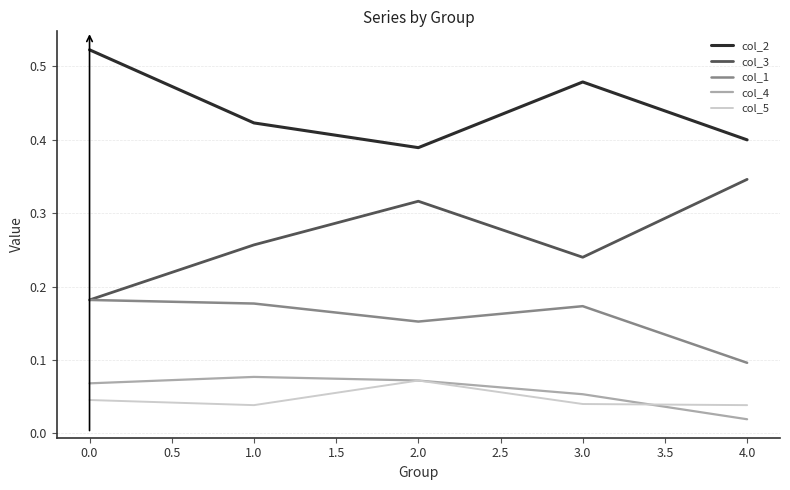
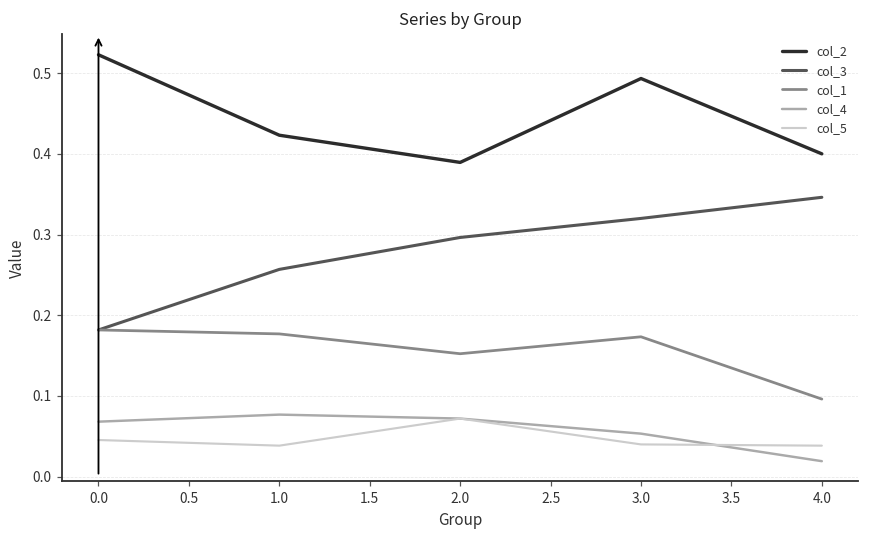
col_3, 2.0: 0.32 -> 0.30
col_2, 3.0: 0.48 -> 0.49
col_3, 3.0: 0.24 -> 0.32
